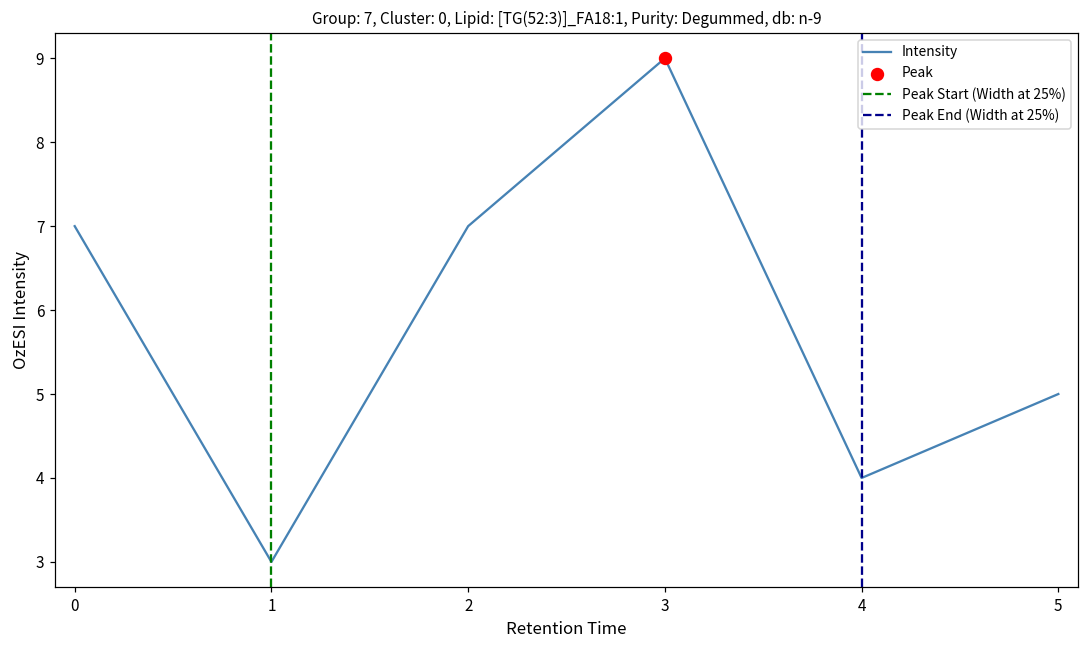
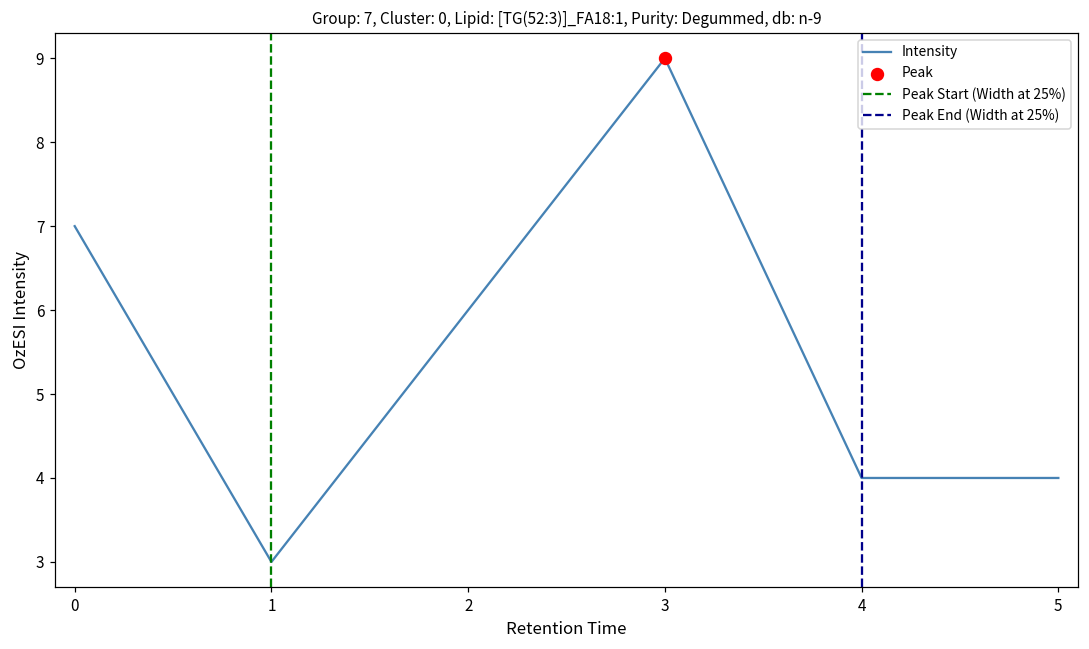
Intensity, 2: 7 -> 6
Intensity, 5: 5 -> 4
